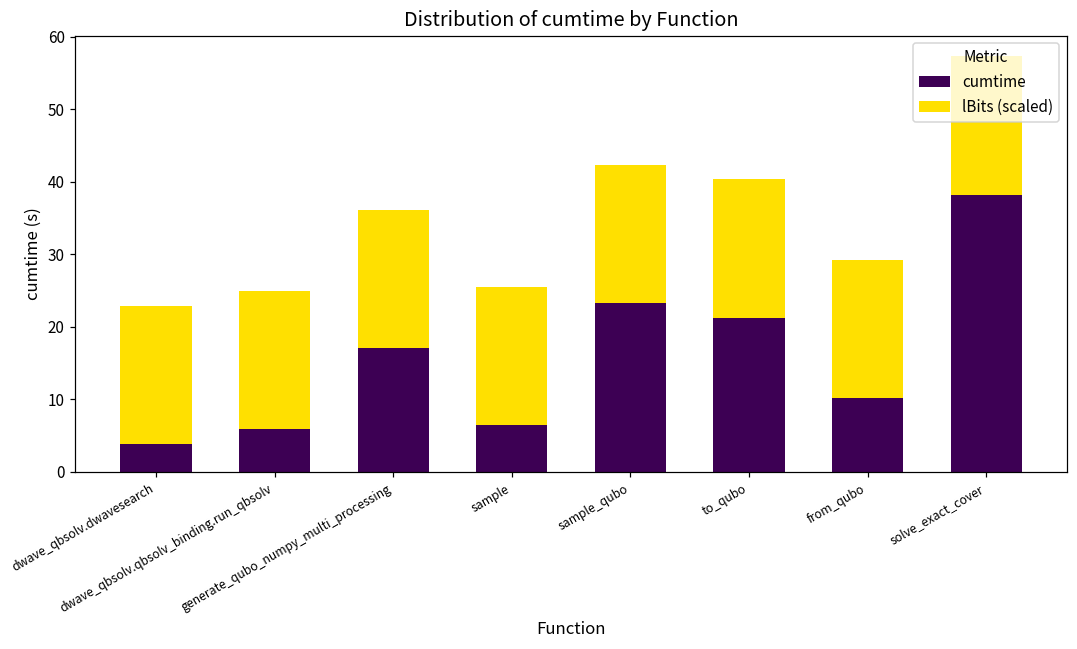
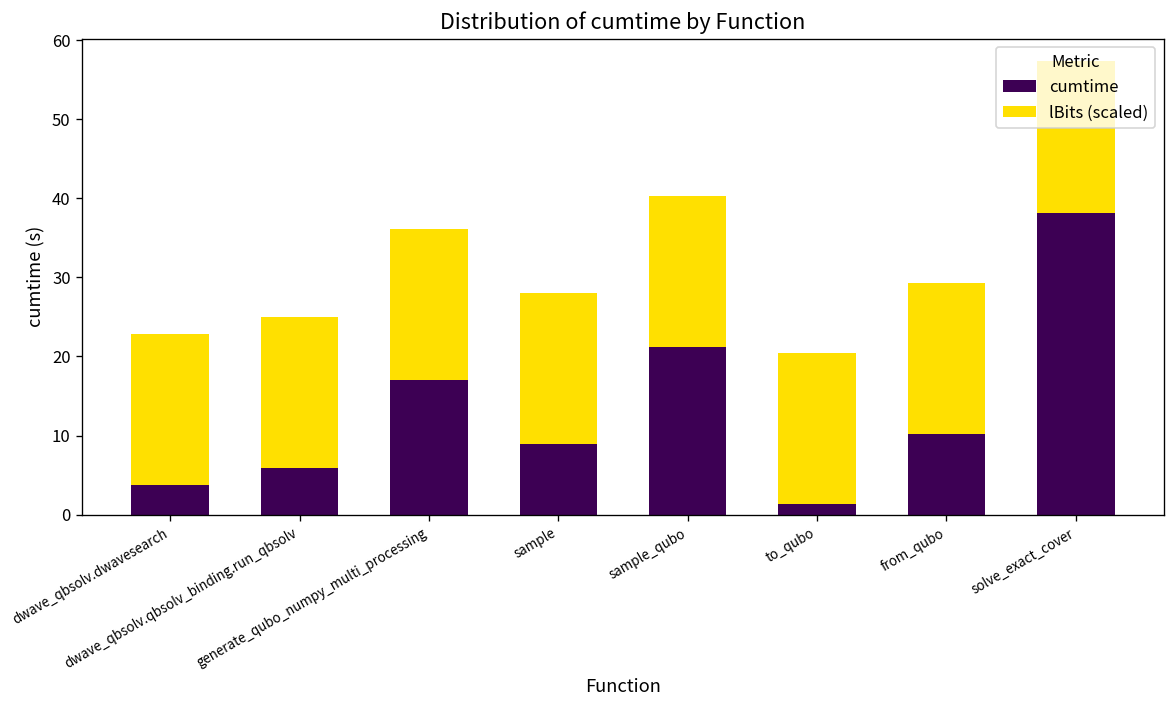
cumtime, sample: 6 -> 9
cumtime, sample_qubo: 23 -> 21
cumtime, to_qubo: 21 -> 1
